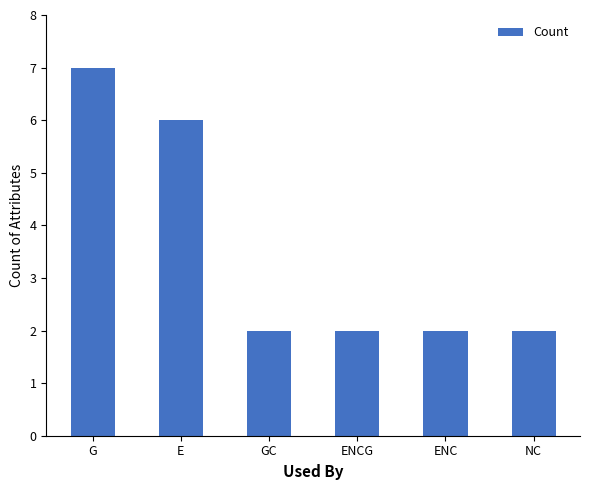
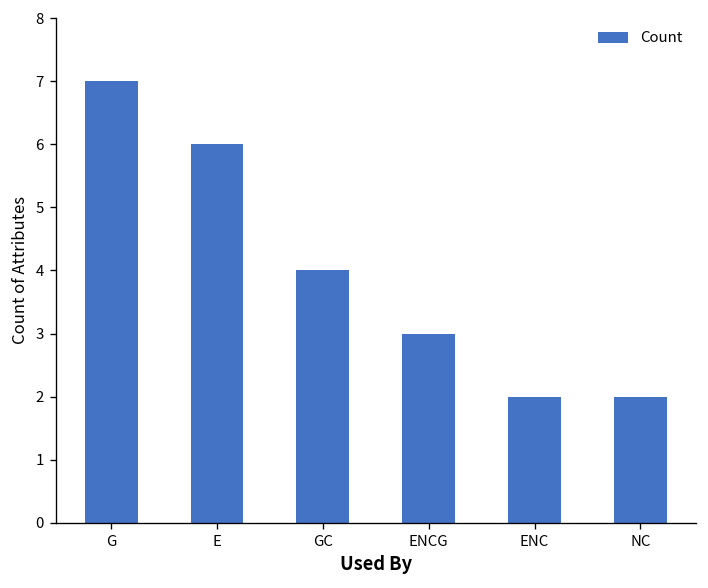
GC: 2 -> 4
ENCG: 2 -> 3
